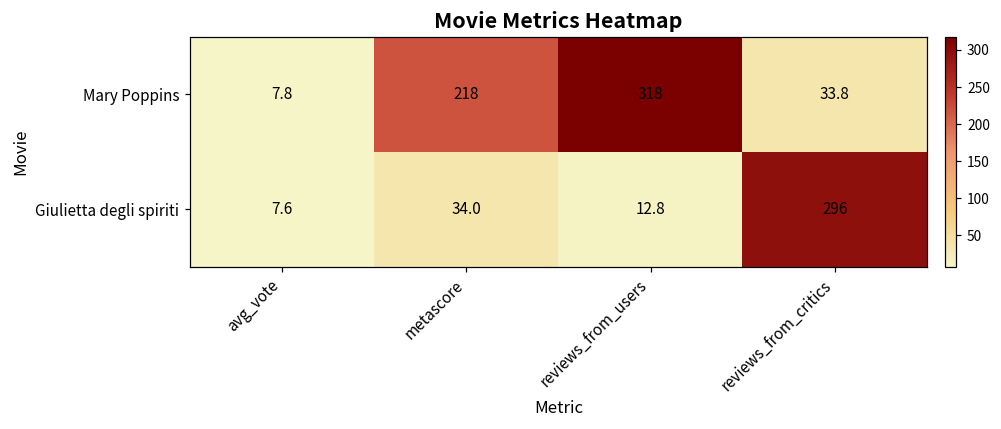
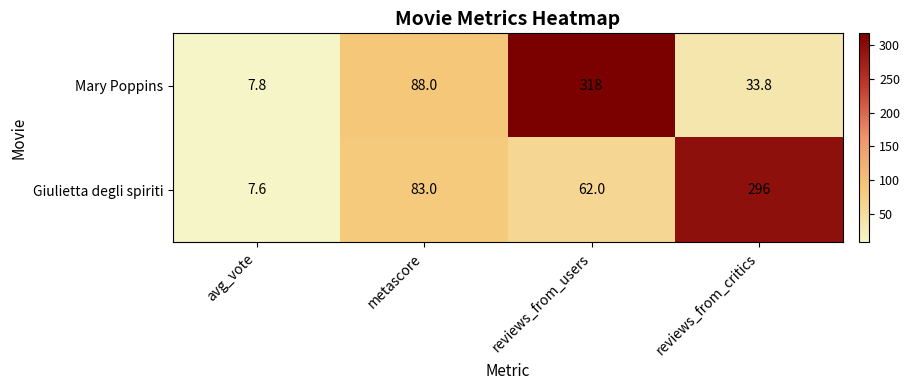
Mary Poppins, metascore: 218 -> 88.0
Giulietta degli spiriti, metascore: 34.0 -> 83.0
Giulietta degli spiriti, reviews_from_users: 12.8 -> 62.0
